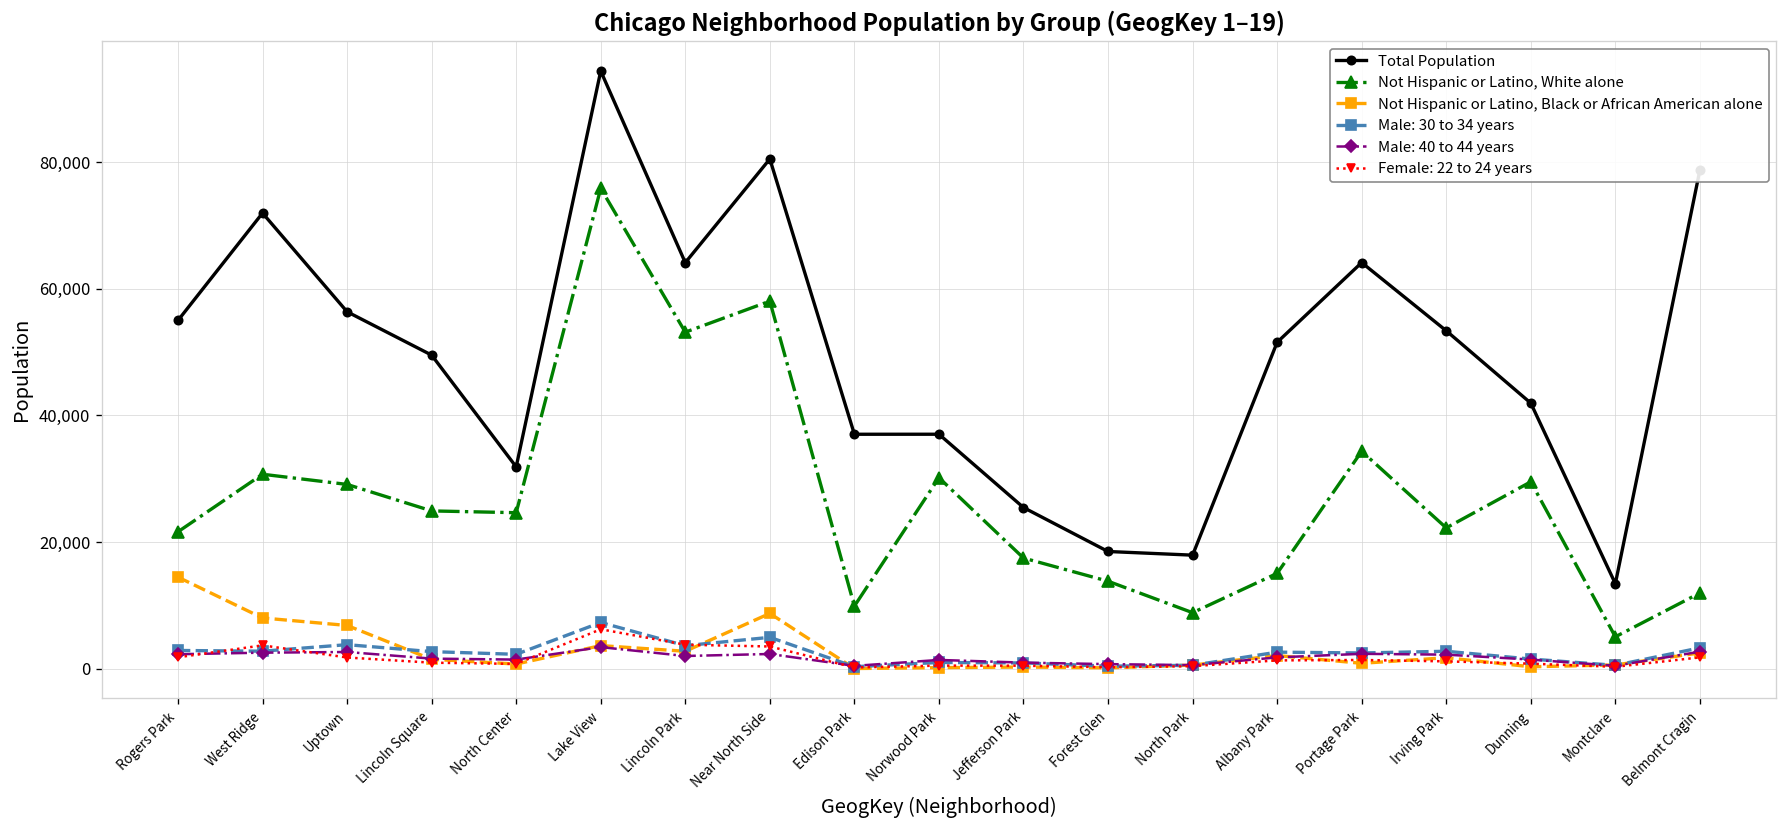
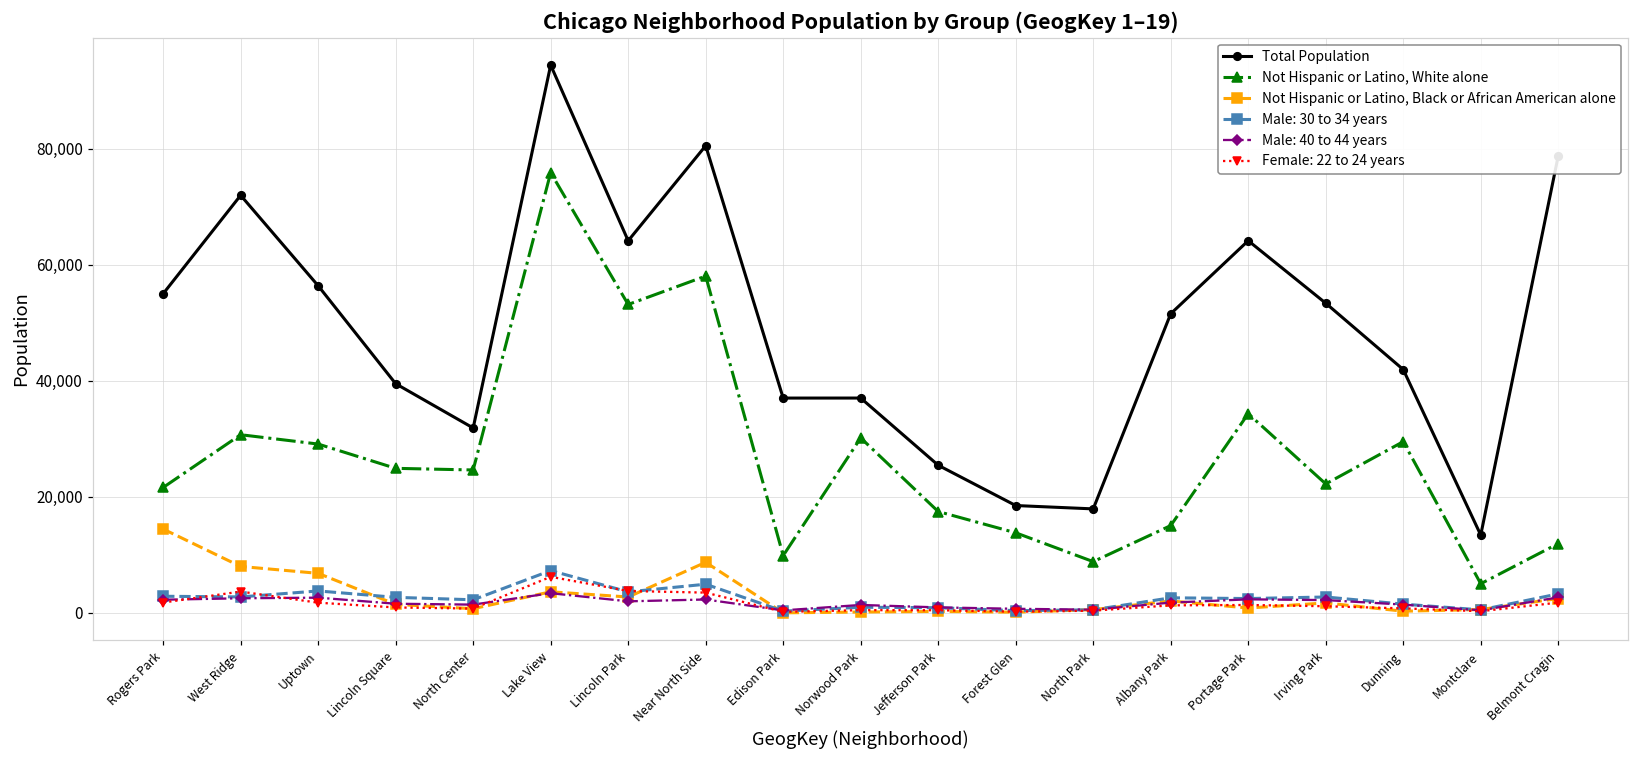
Total Population, Lincoln Square: 50,000 -> 39,000
